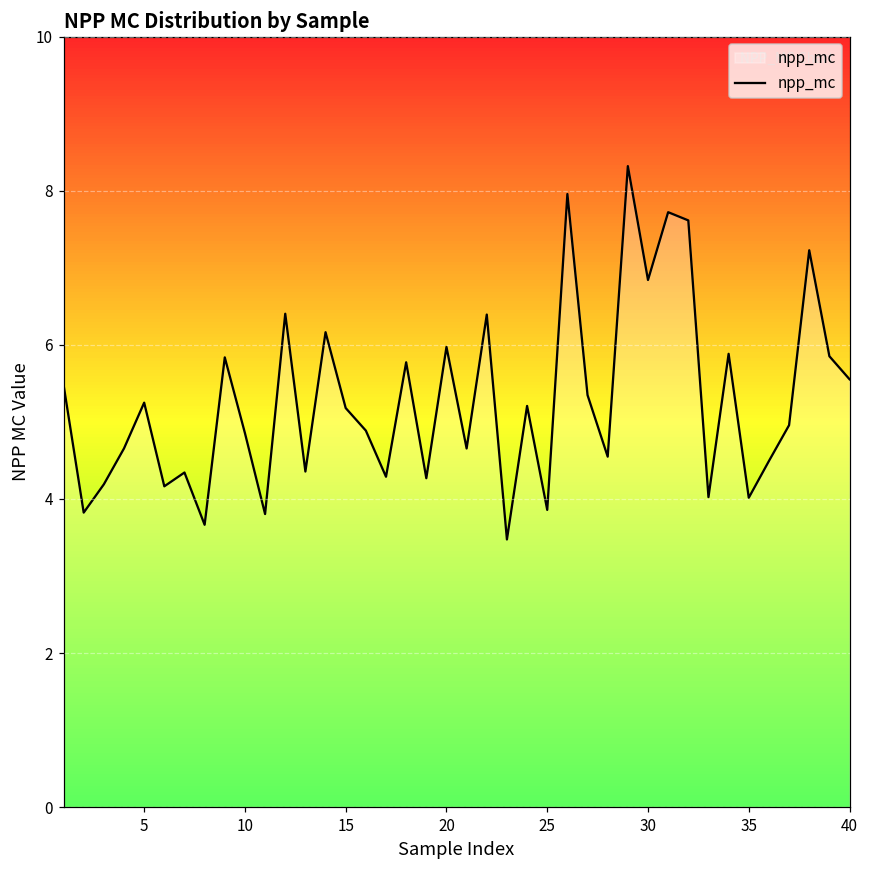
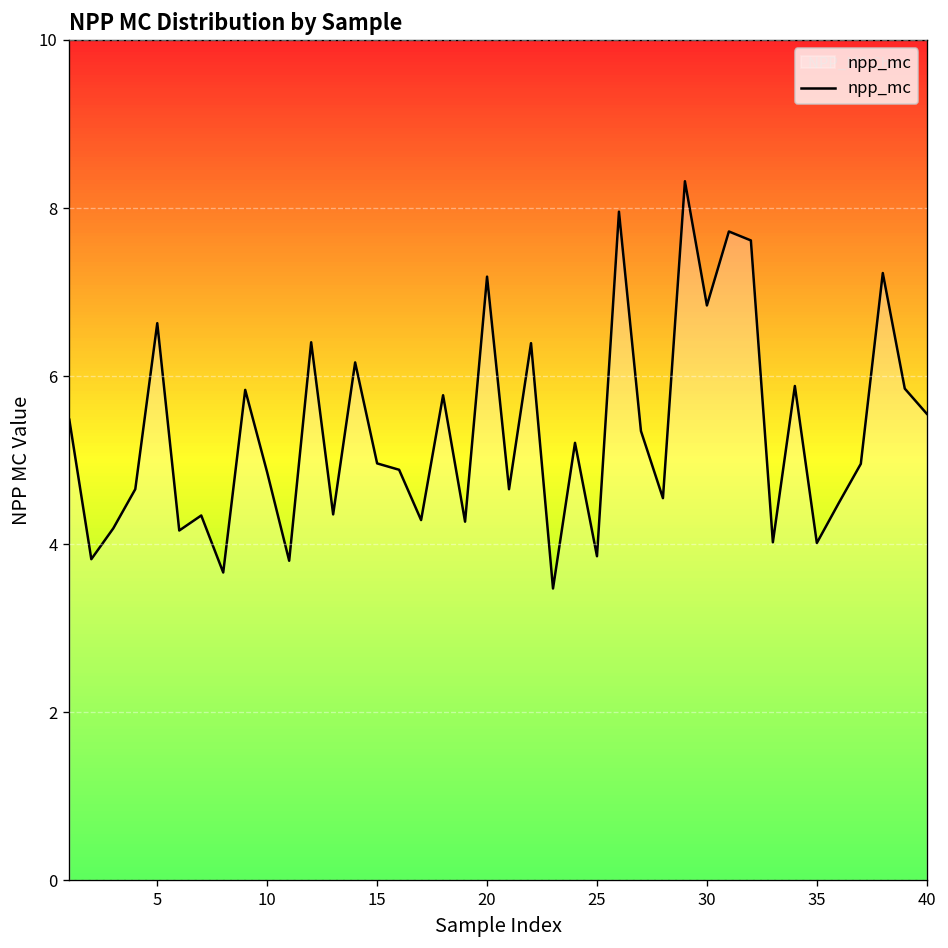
5: 5.2 -> 6.6
15: 5.2 -> 5.0
20: 6.0 -> 7.2
